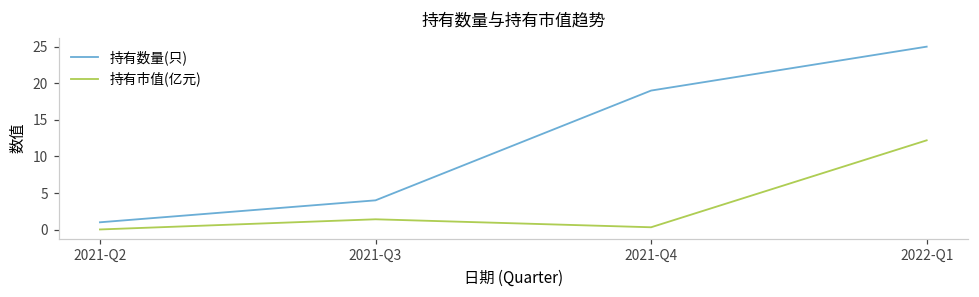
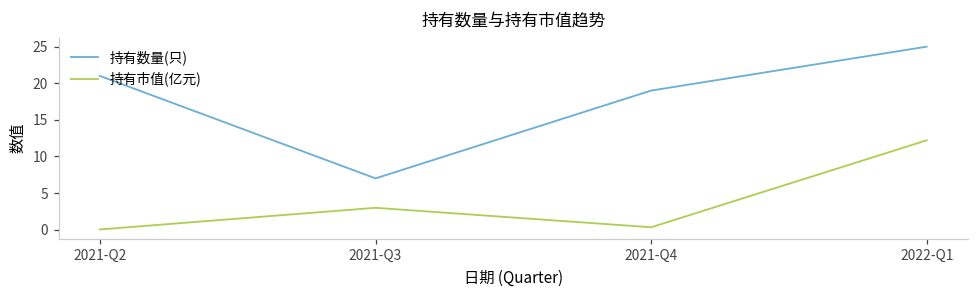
持有数量(只), 2021-Q2: 1 -> 21
持有数量(只), 2021-Q3: 4 -> 7
持有市值(亿元), 2021-Q3: 1 -> 3
